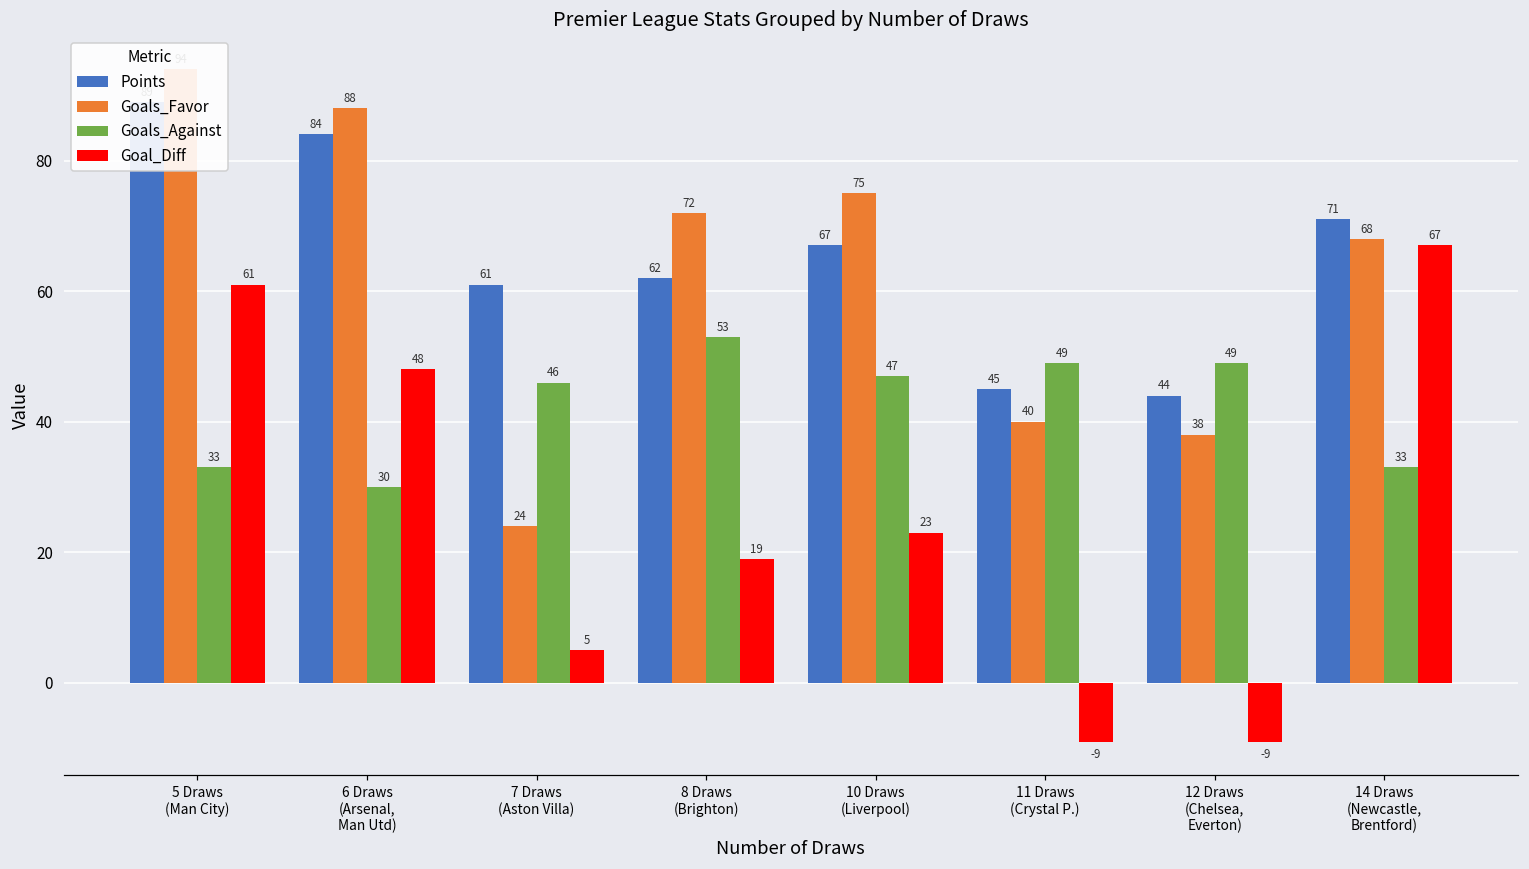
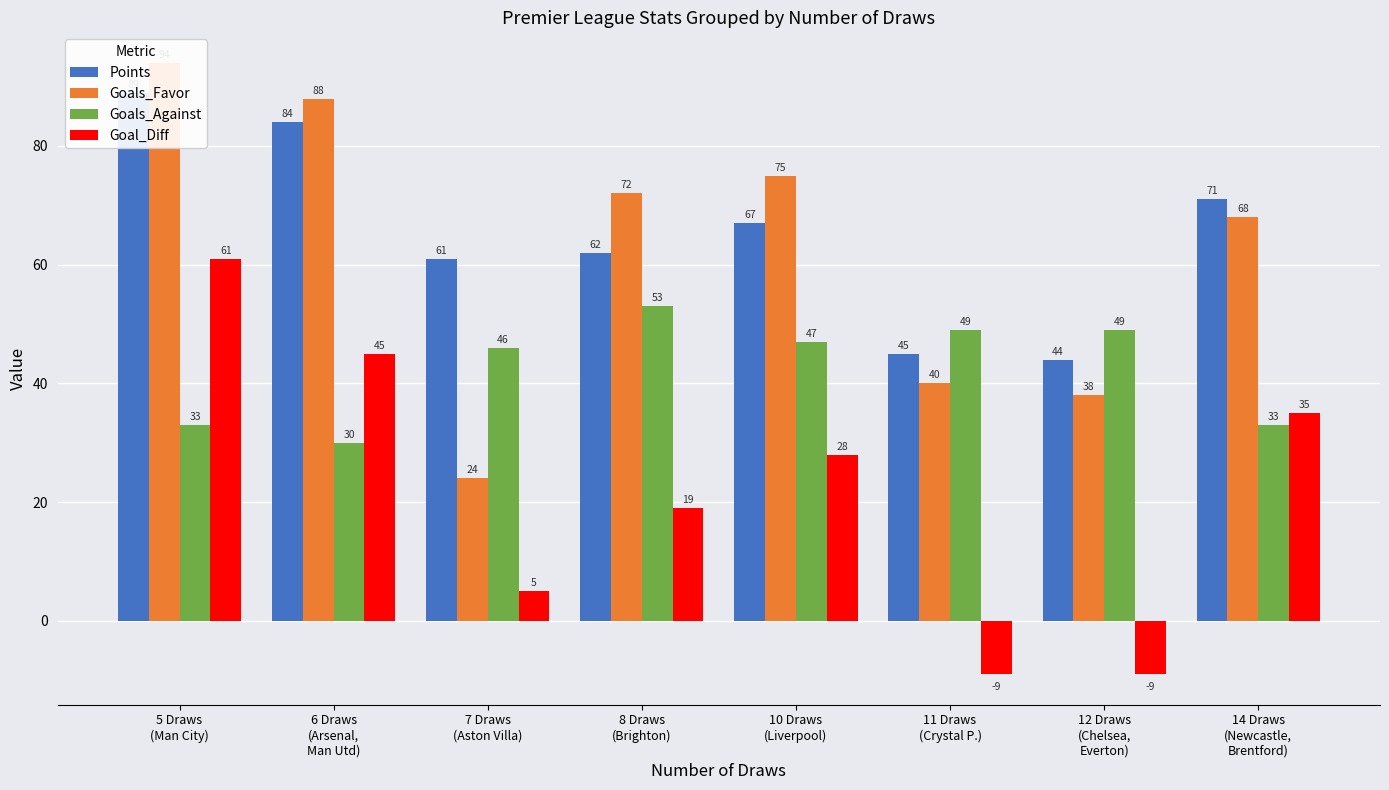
Goal_Diff, 6 Draws (Arsenal, Man Utd): 48 -> 45
Goal_Diff, 10 Draws (Liverpool): 23 -> 28
Goal_Diff, 14 Draws (Newcastle, Brentford): 67 -> 35
